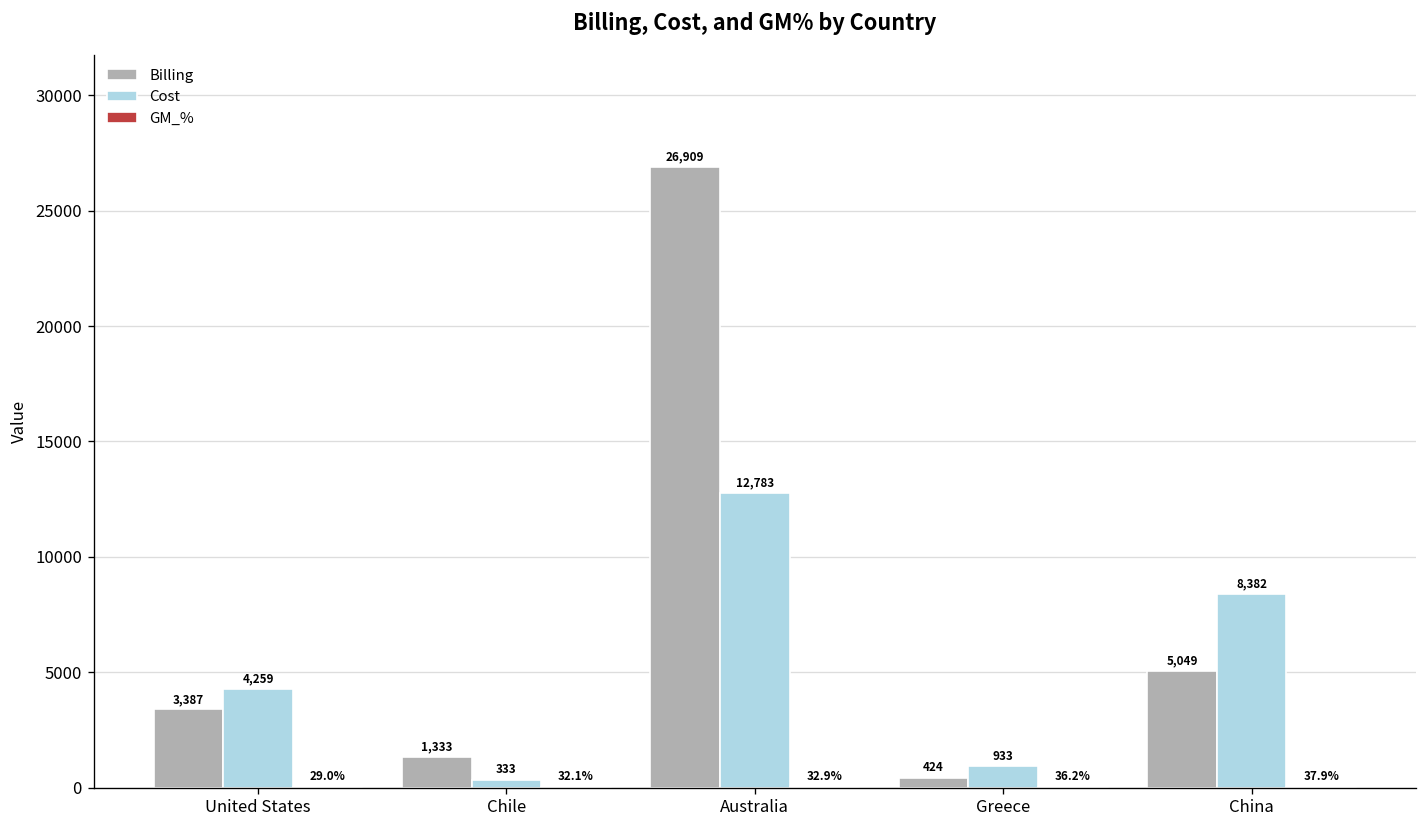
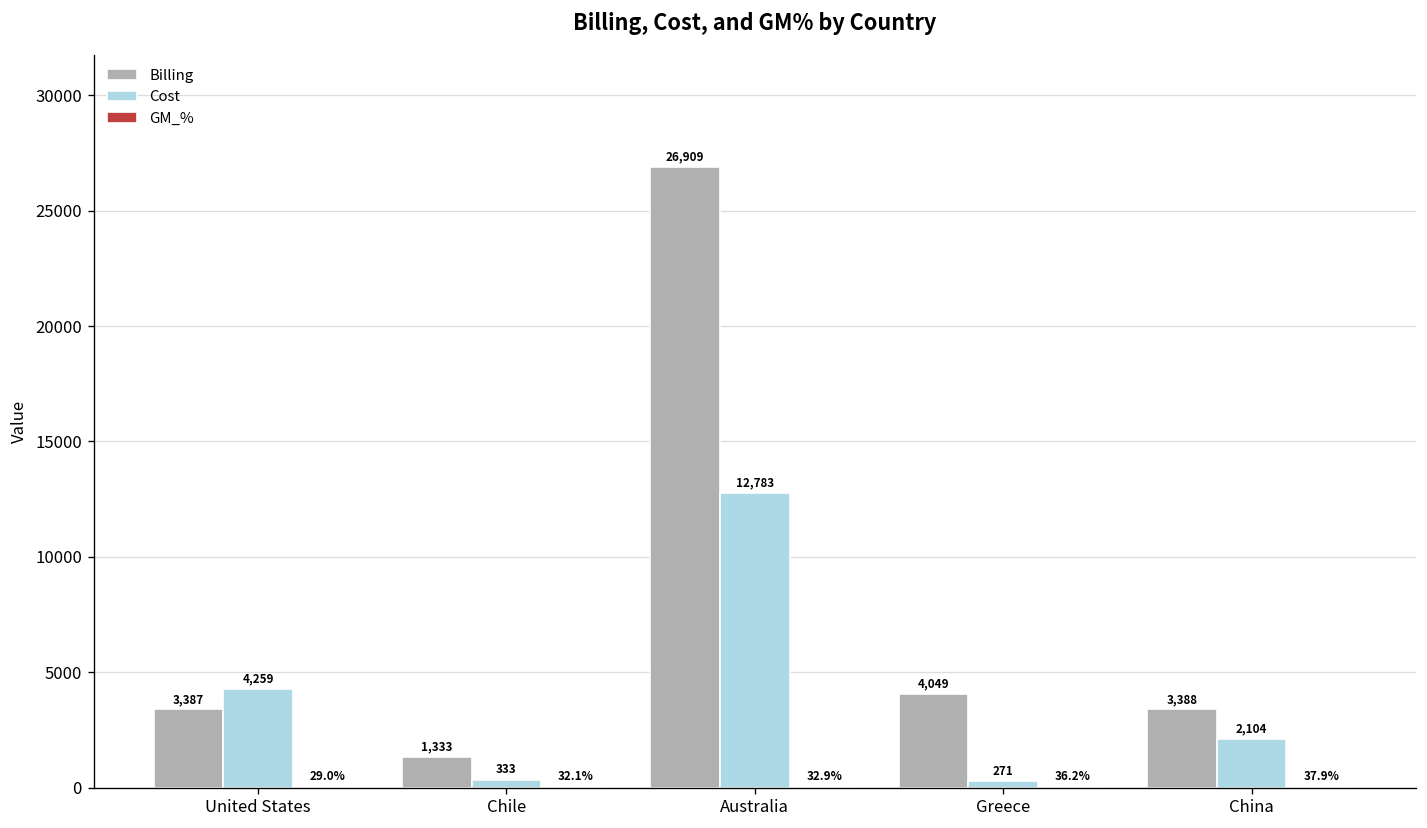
Billing, Greece: 424 -> 4,049
Cost, Greece: 933 -> 271
Billing, China: 5,049 -> 3,388
Cost, China: 8,382 -> 2,104
